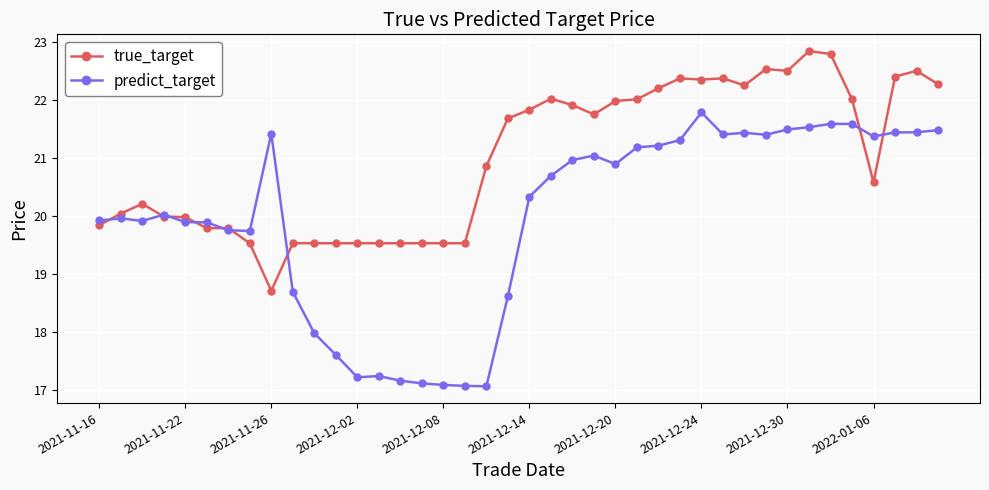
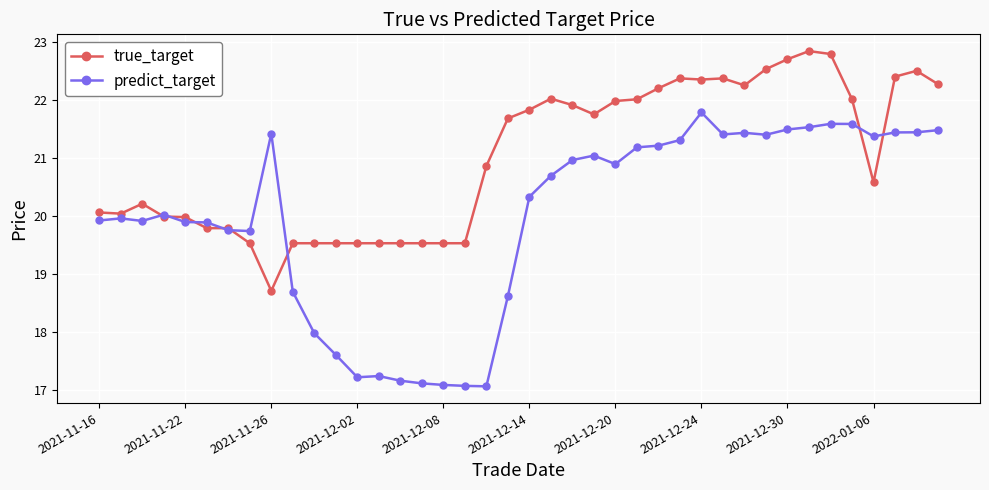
true_target, 2021-11-16: 19.8 -> 20.1
true_target, 2021-12-30: 22.5 -> 22.7
